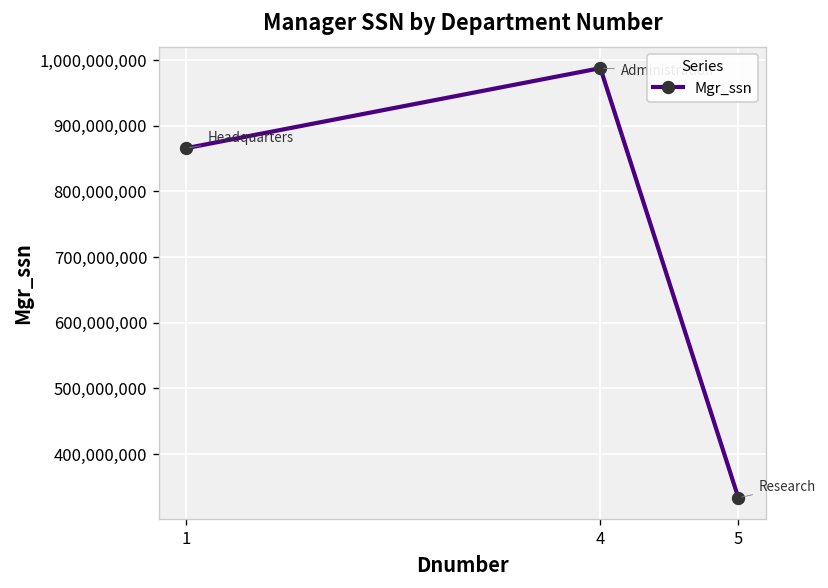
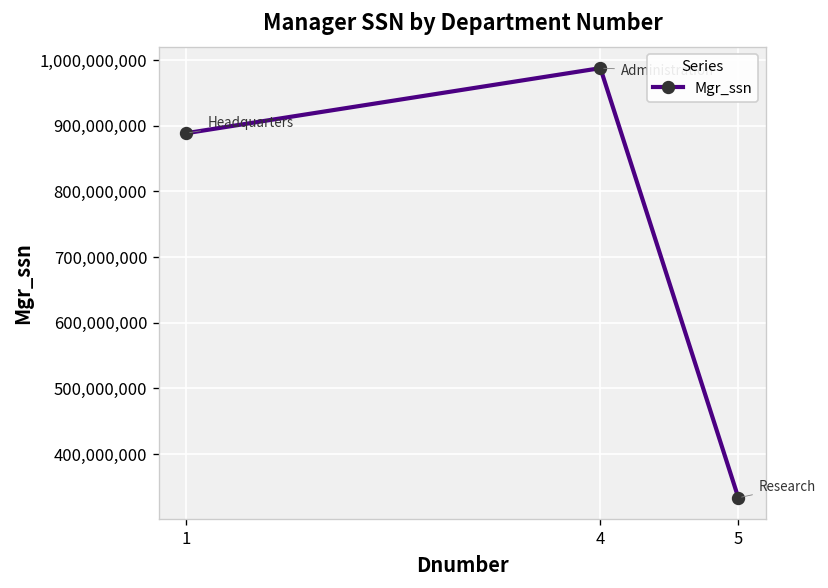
1: 870,000,000 -> 890,000,000
